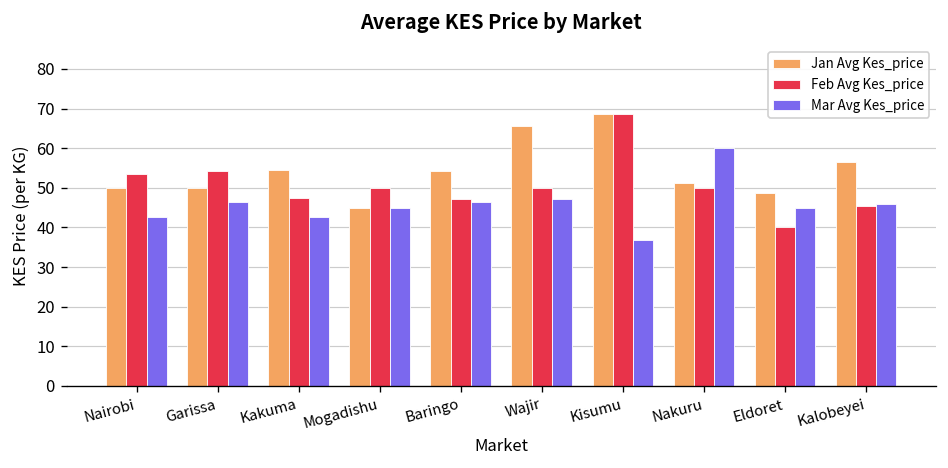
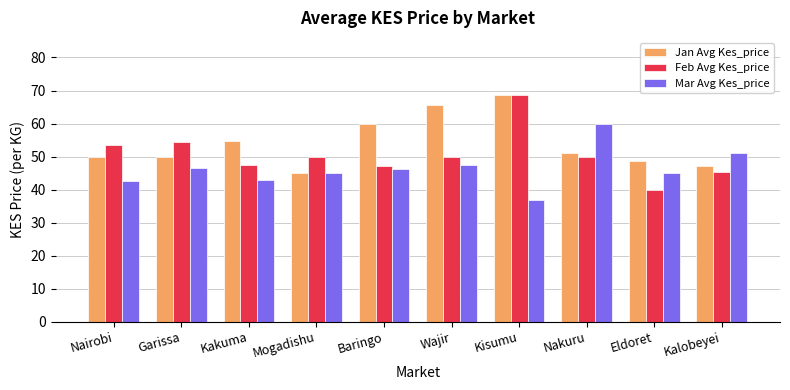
Jan Avg Kes_price, Baringo: 54 -> 60
Jan Avg Kes_price, Kalobeyei: 57 -> 47
Mar Avg Kes_price, Kalobeyei: 46 -> 51
